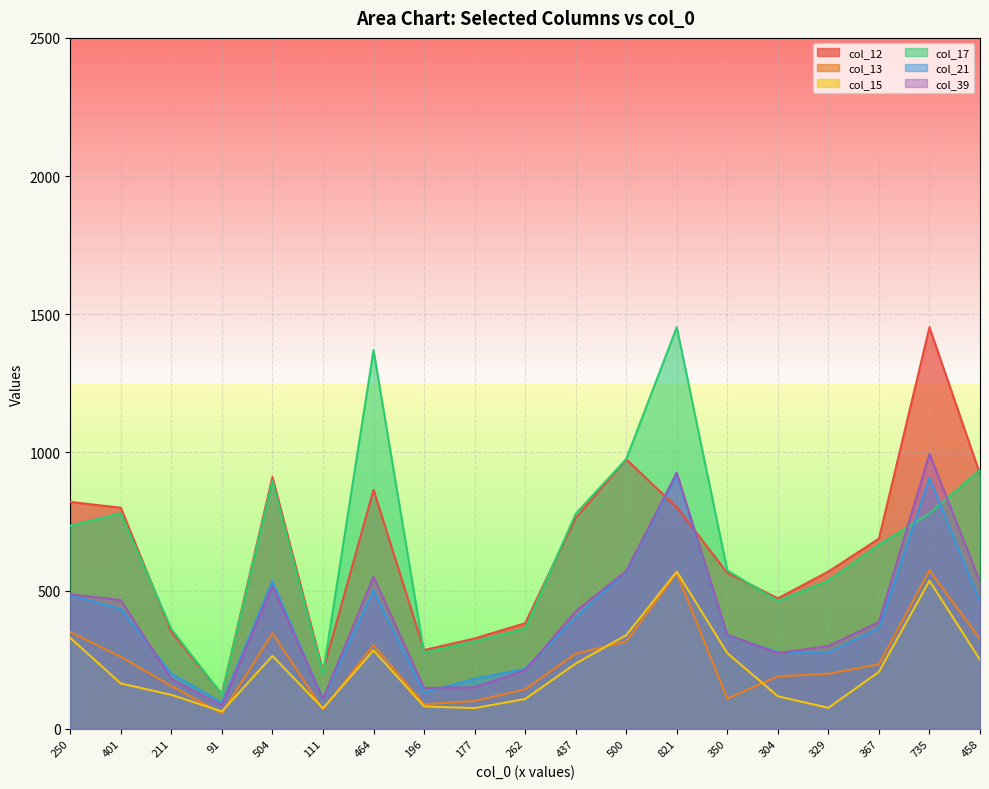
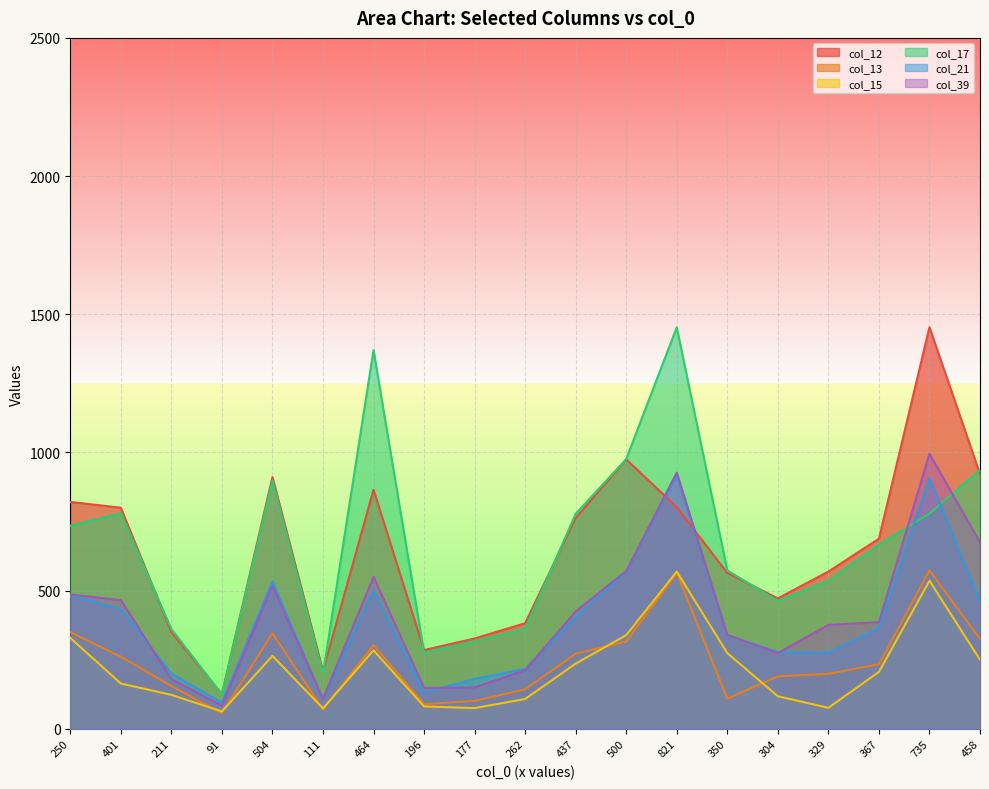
col_39, 329: 300 -> 380
col_39, 458: 530 -> 680
